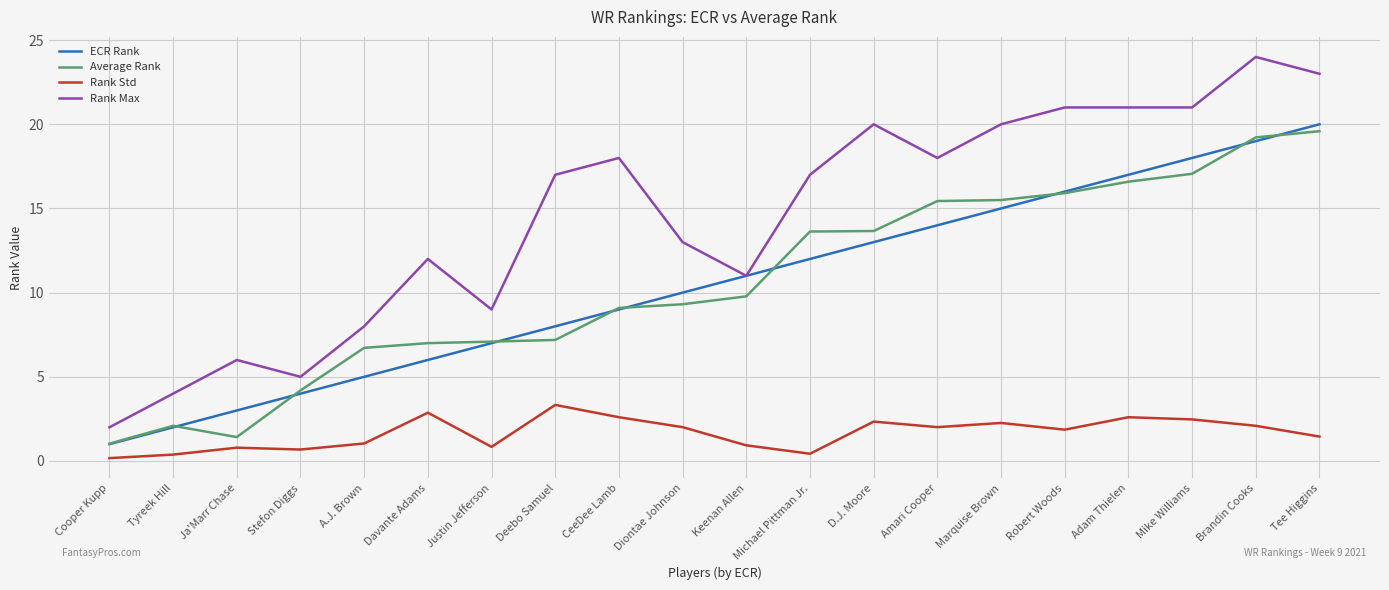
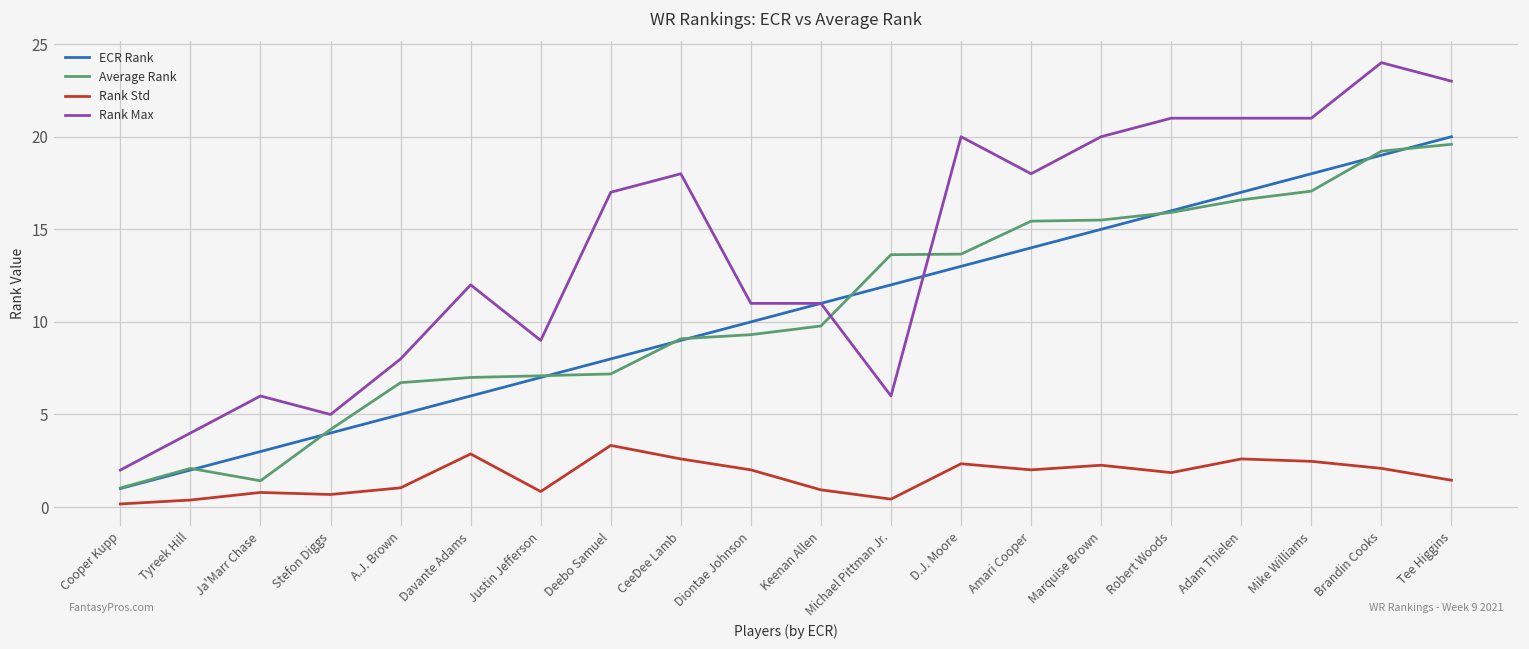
Rank Max, Diontae Johnson: 13 -> 11
Rank Max, Michael Pittman Jr.: 17 -> 6
